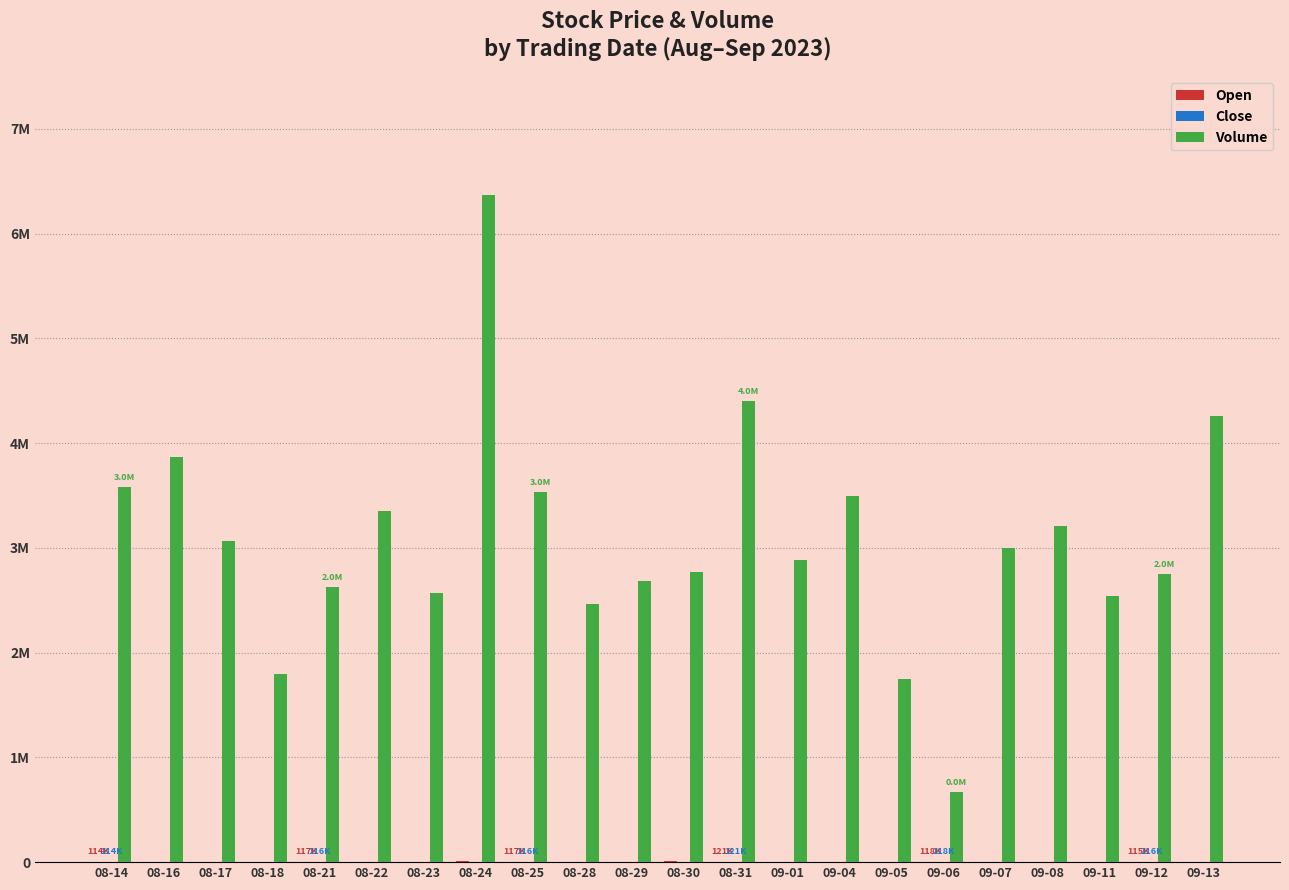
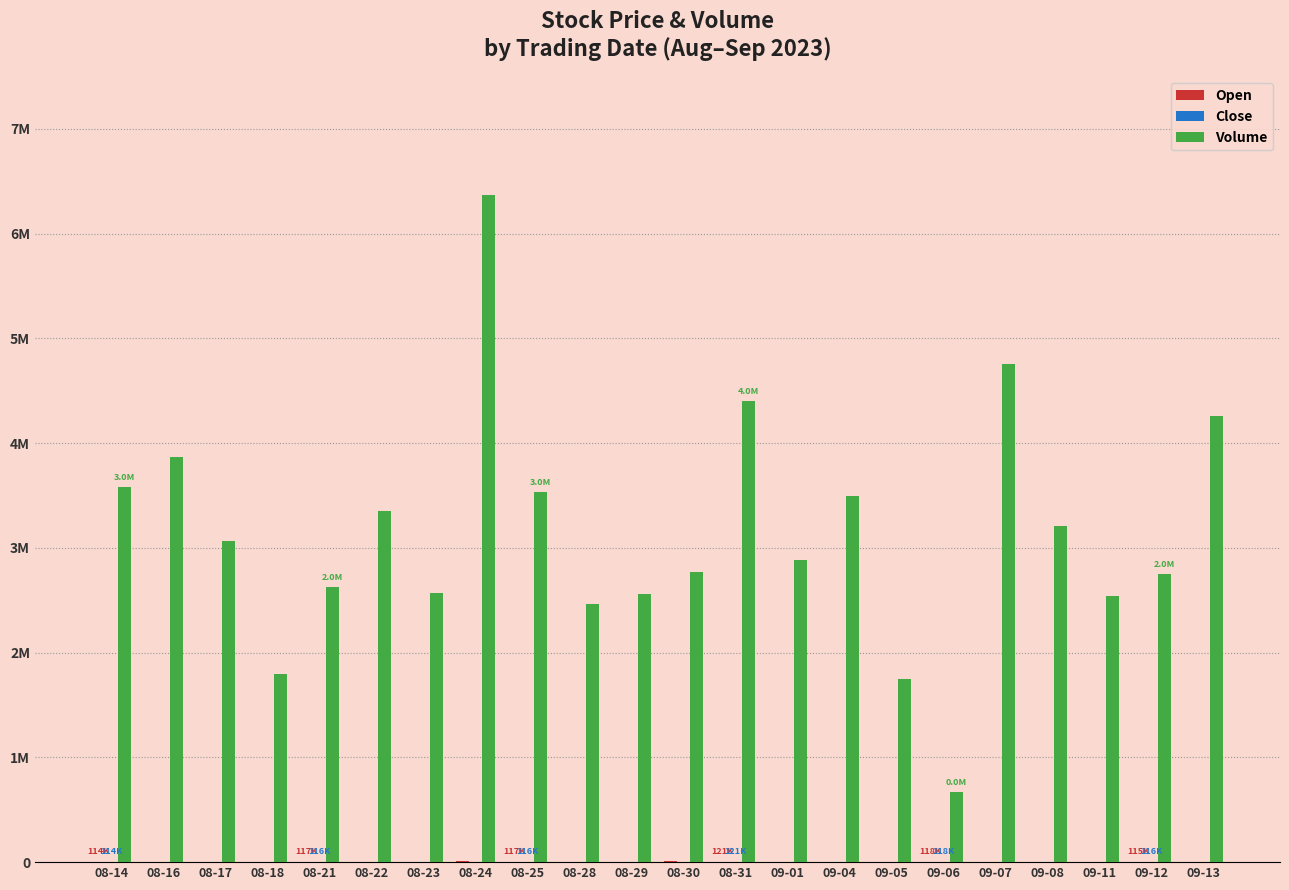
Volume, 08-29: 2680000 -> 2560000
Volume, 09-07: 3000000 -> 4750000
